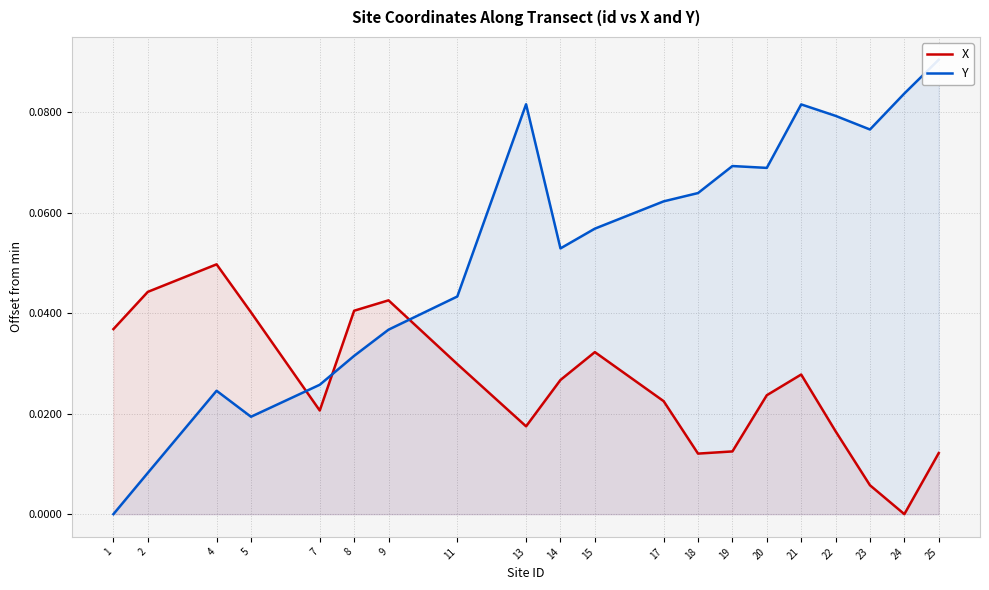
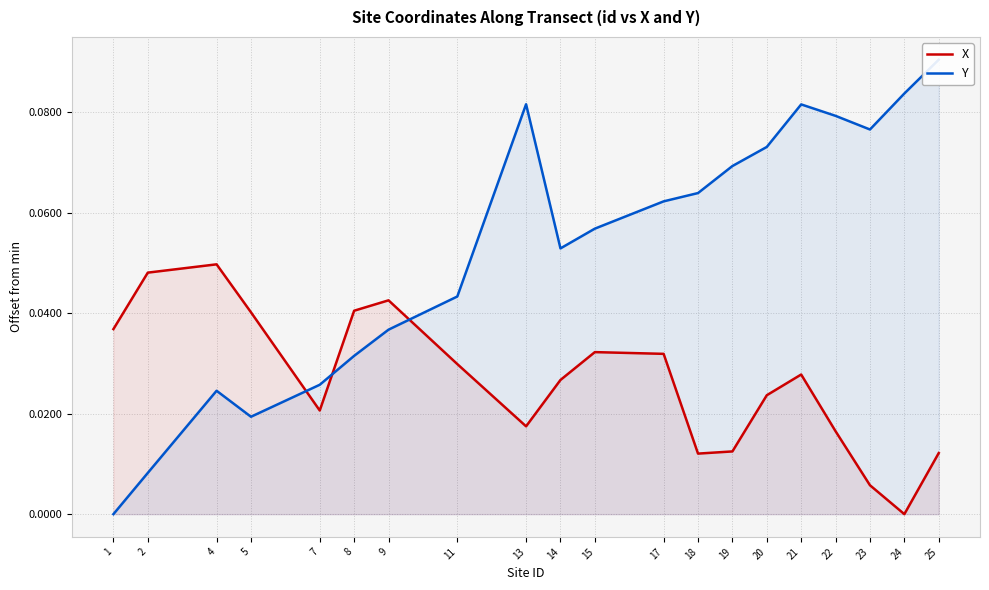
X, 2: 0.044 -> 0.048
X, 17: 0.023 -> 0.032
Y, 20: 0.069 -> 0.073
